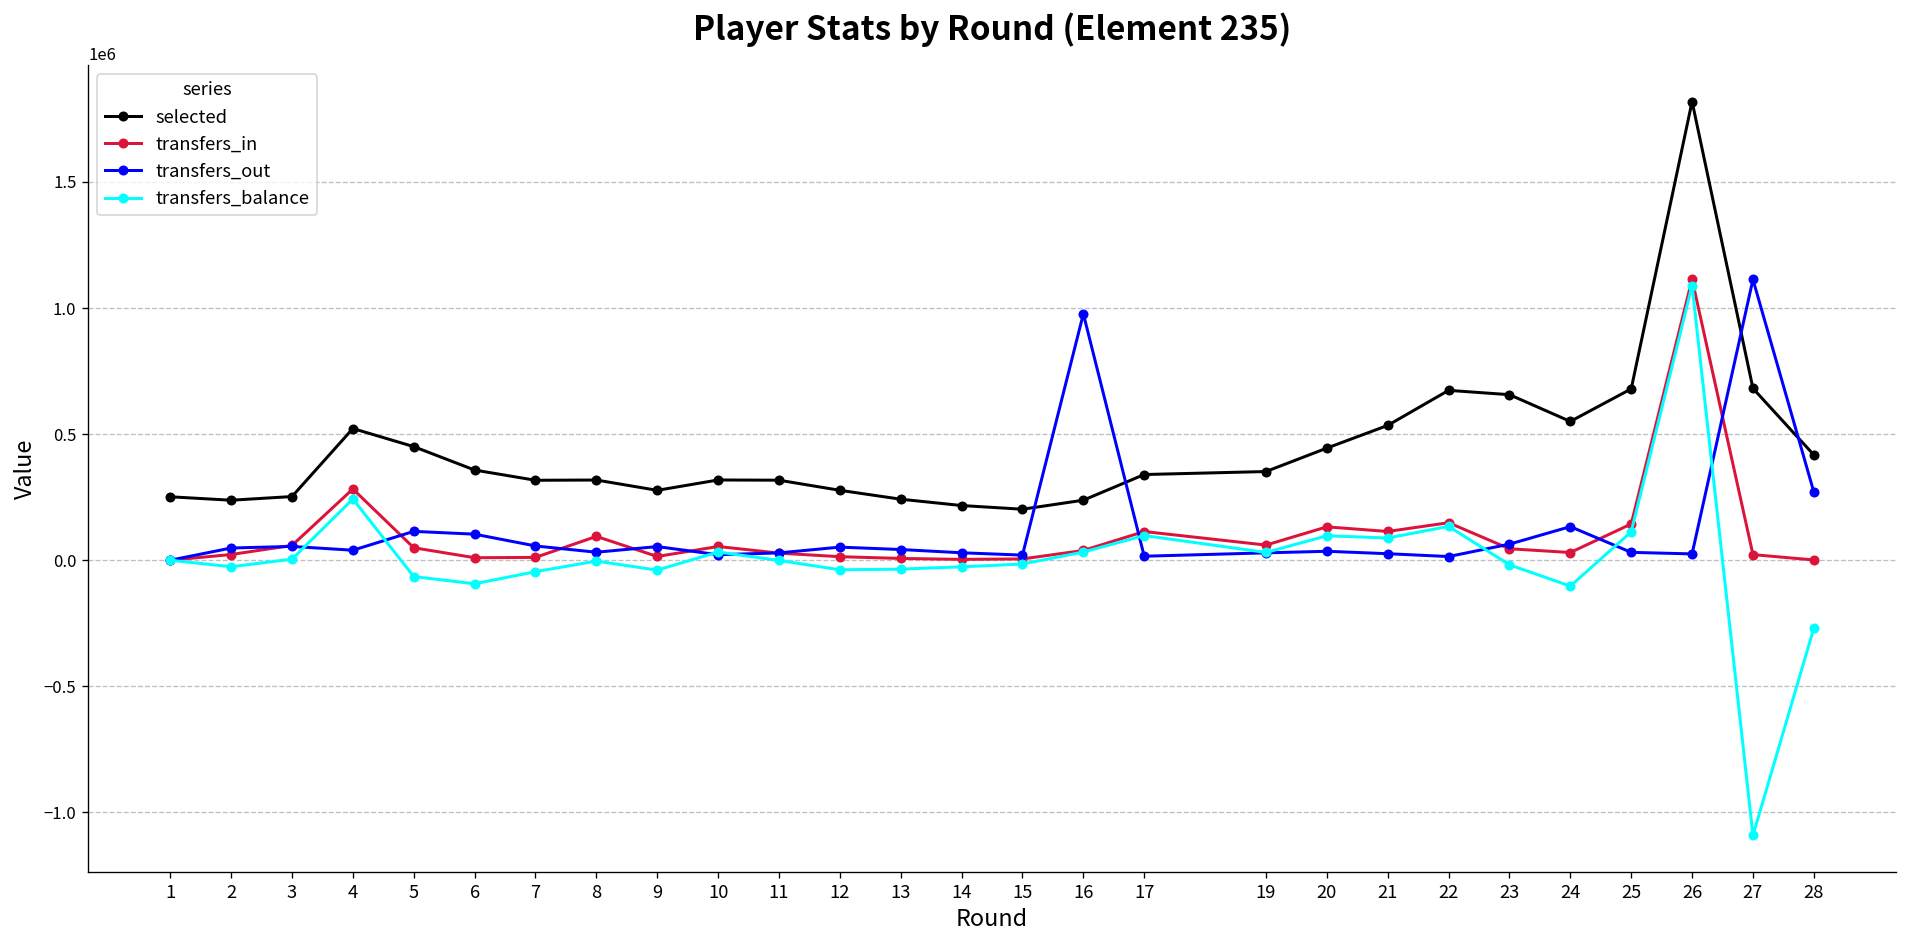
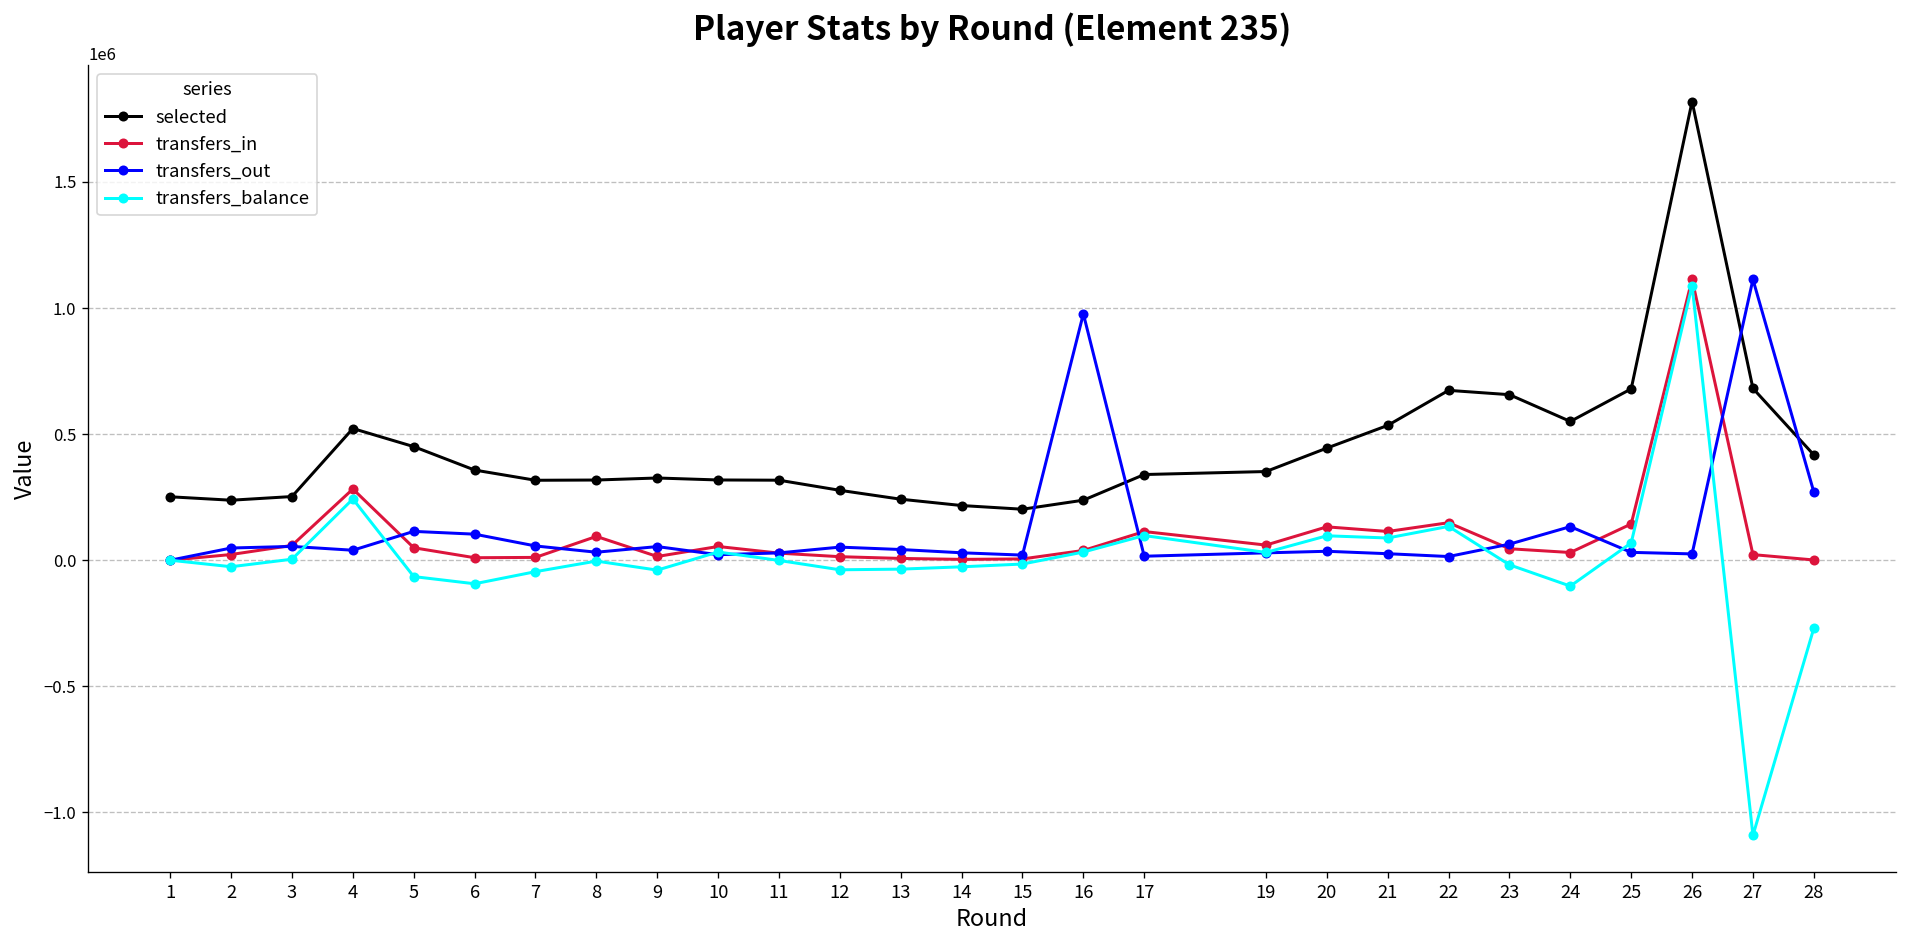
selected, 9: 280000 -> 330000
transfers_balance, 25: 110000 -> 70000
